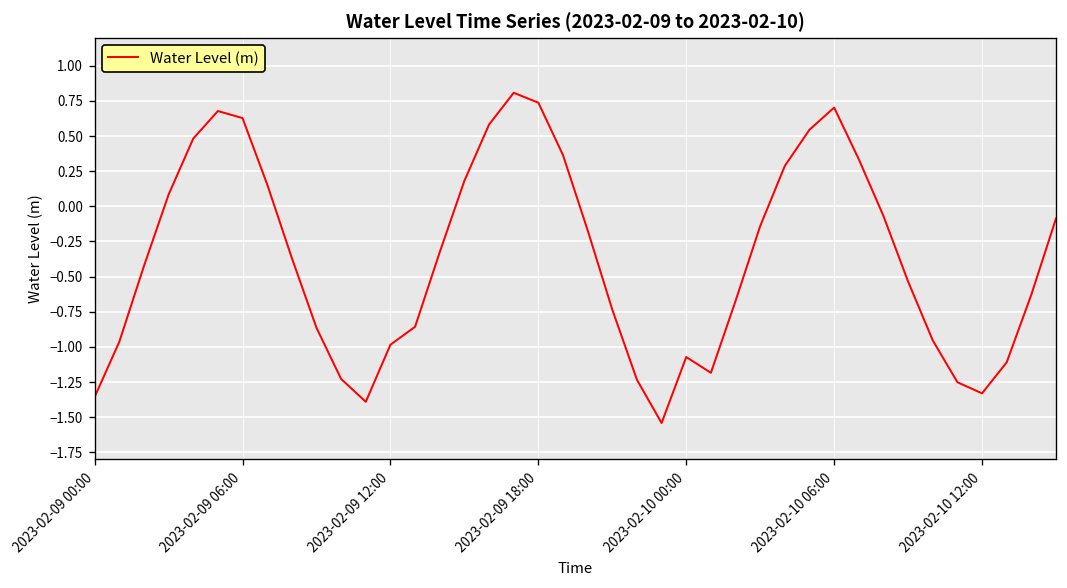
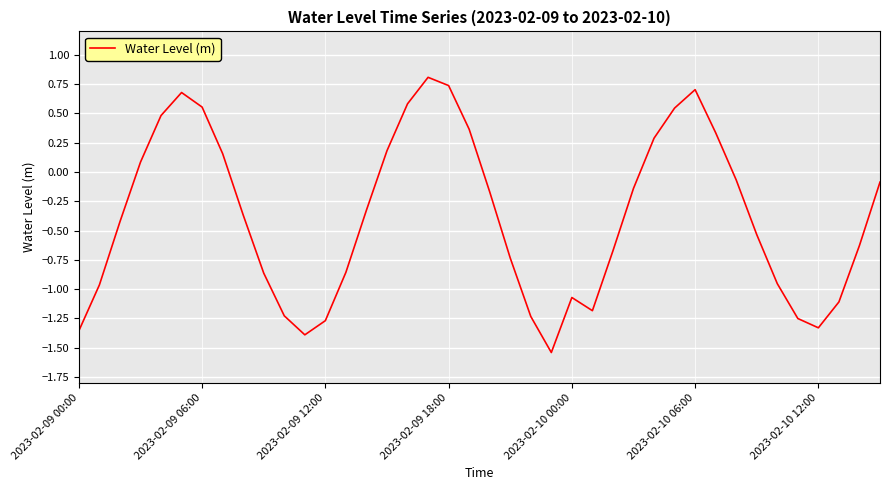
2023-02-09 06:00: 0.63 -> 0.55
2023-02-09 12:00: -0.98 -> -1.27
